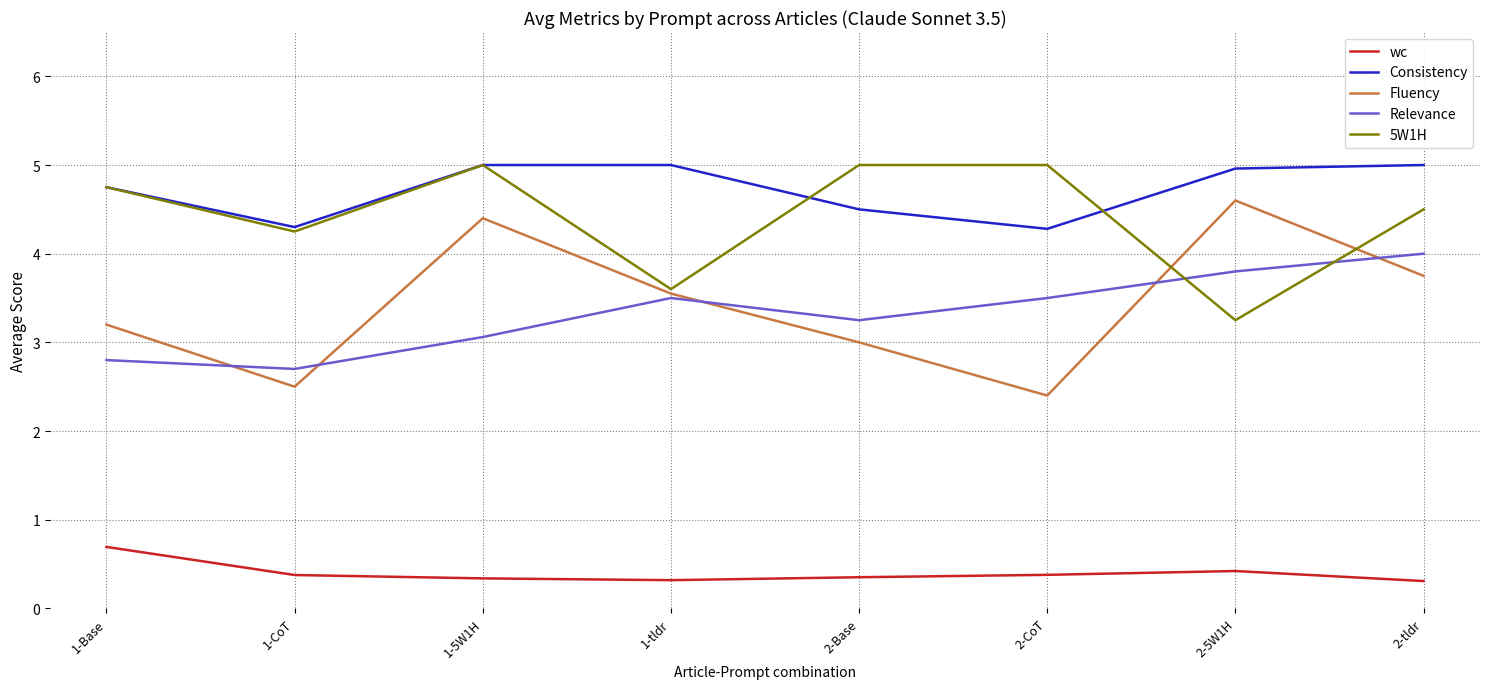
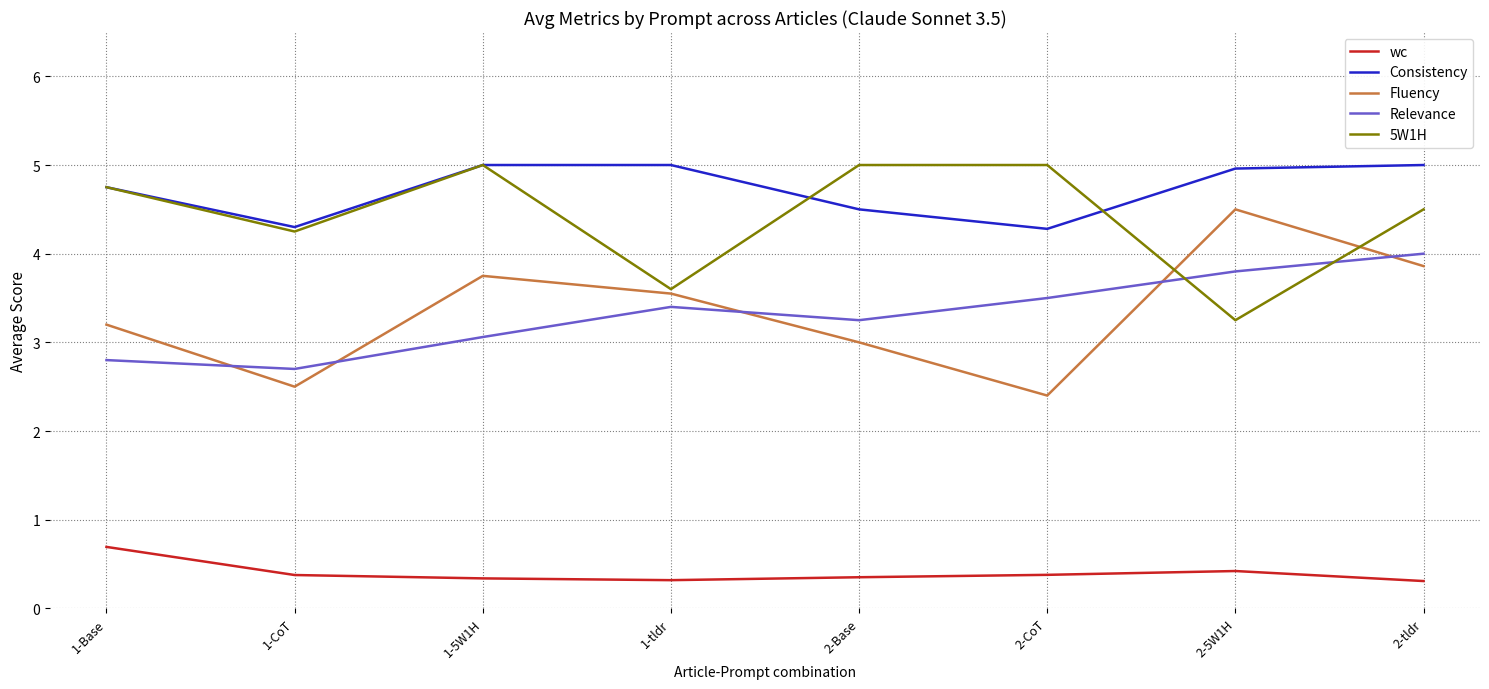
Fluency, 1-5W1H: 4.4 -> 3.8
Relevance, 1-tldr: 3.5 -> 3.4
Fluency, 2-5W1H: 4.6 -> 4.5
Fluency, 2-tldr: 3.8 -> 3.9
